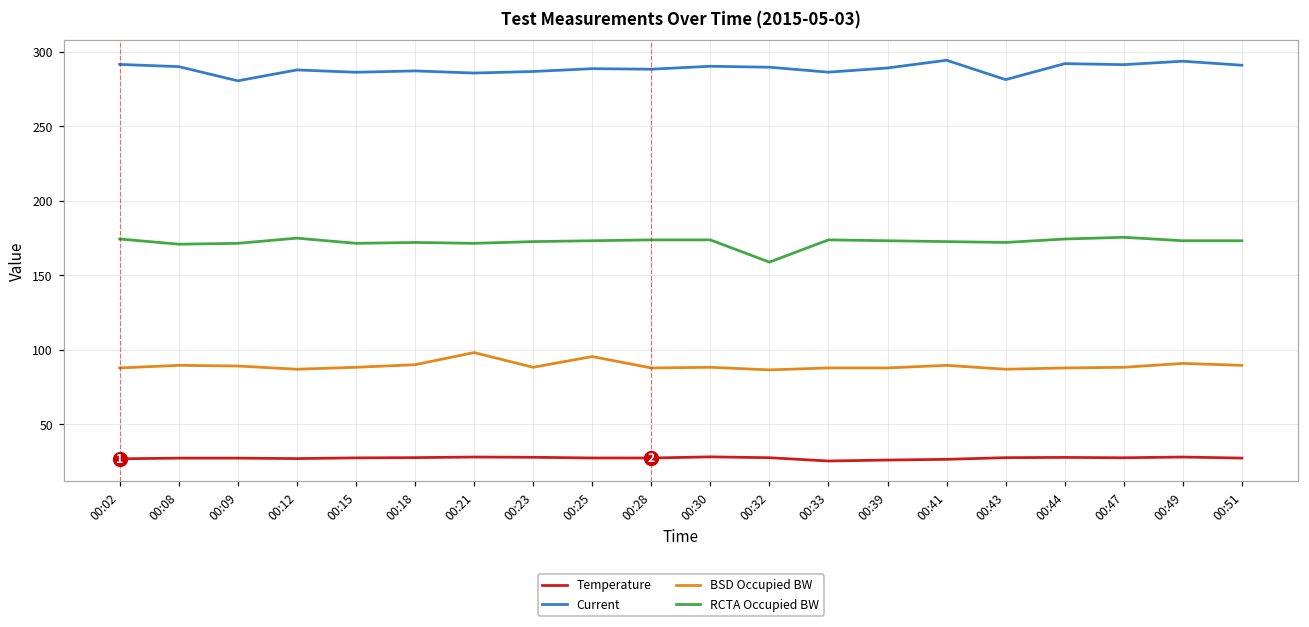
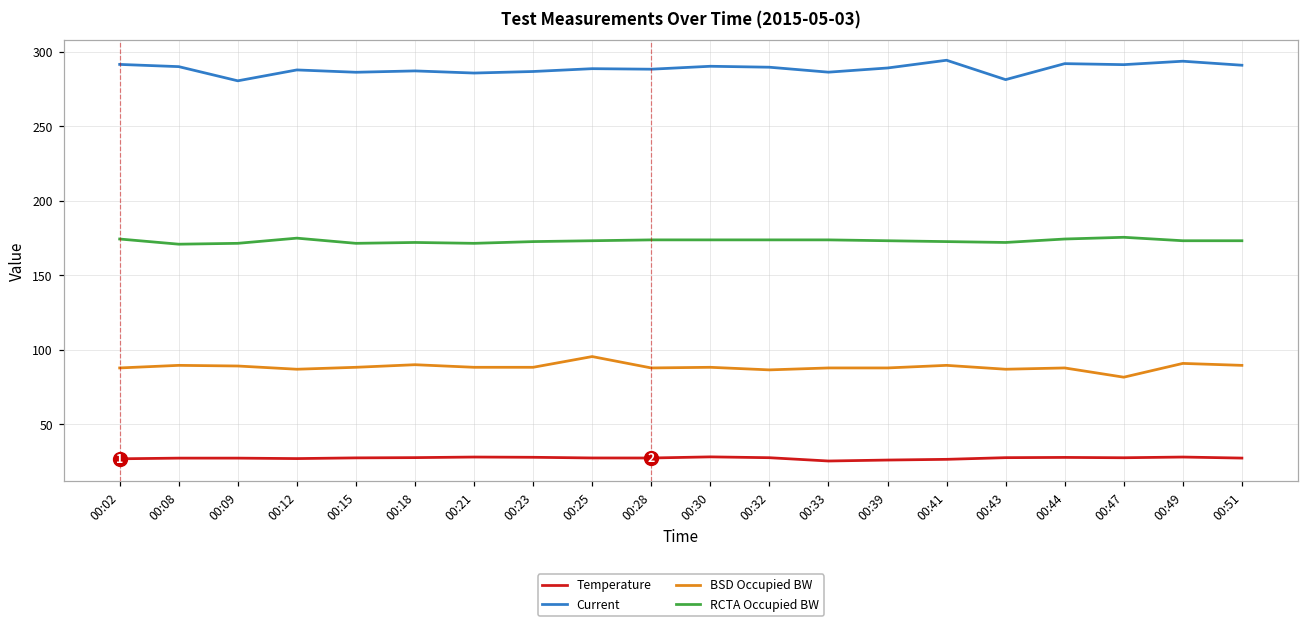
BSD Occupied BW, 00:21: 98 -> 88
RCTA Occupied BW, 00:32: 159 -> 174
BSD Occupied BW, 00:47: 88 -> 81
